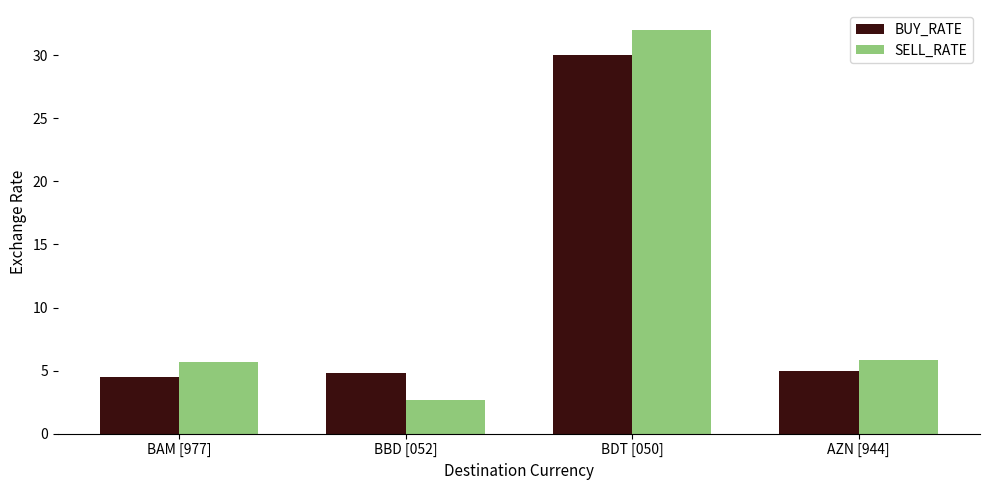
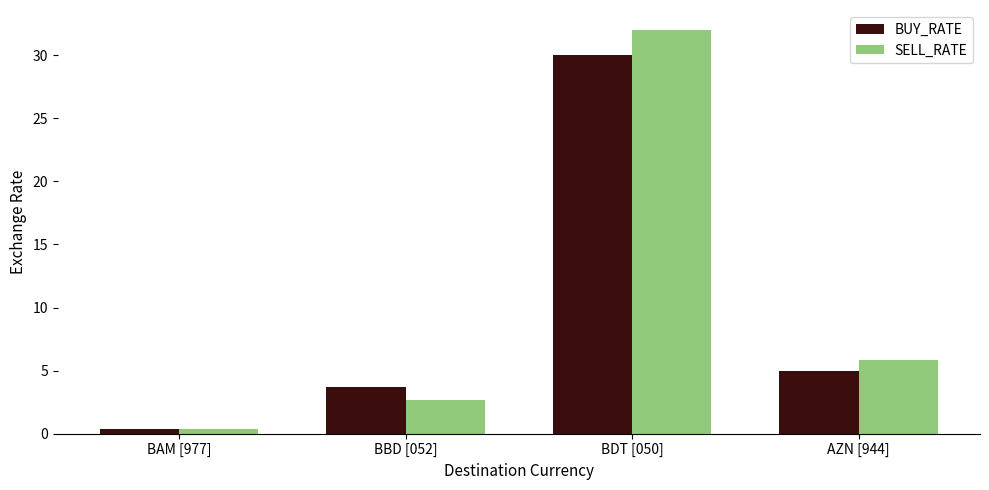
BUY_RATE, BAM [977]: 4.5 -> 0.4
SELL_RATE, BAM [977]: 5.7 -> 0.4
BUY_RATE, BBD [052]: 4.8 -> 3.7
